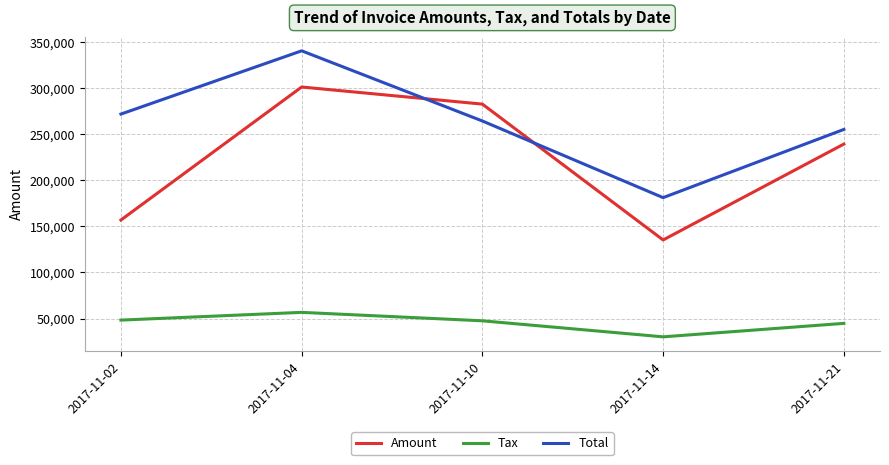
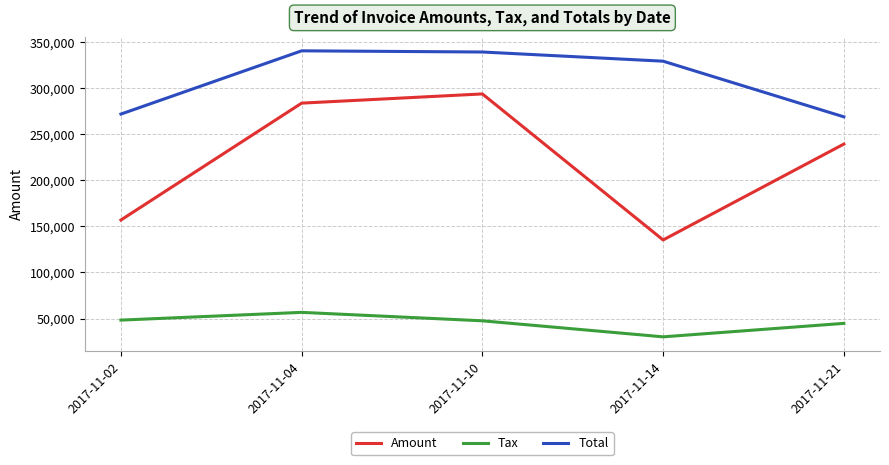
Amount, 2017-11-04: 300,000 -> 280,000
Amount, 2017-11-10: 280,000 -> 290,000
Total, 2017-11-10: 260,000 -> 340,000
Total, 2017-11-14: 180,000 -> 330,000
Total, 2017-11-21: 260,000 -> 270,000
